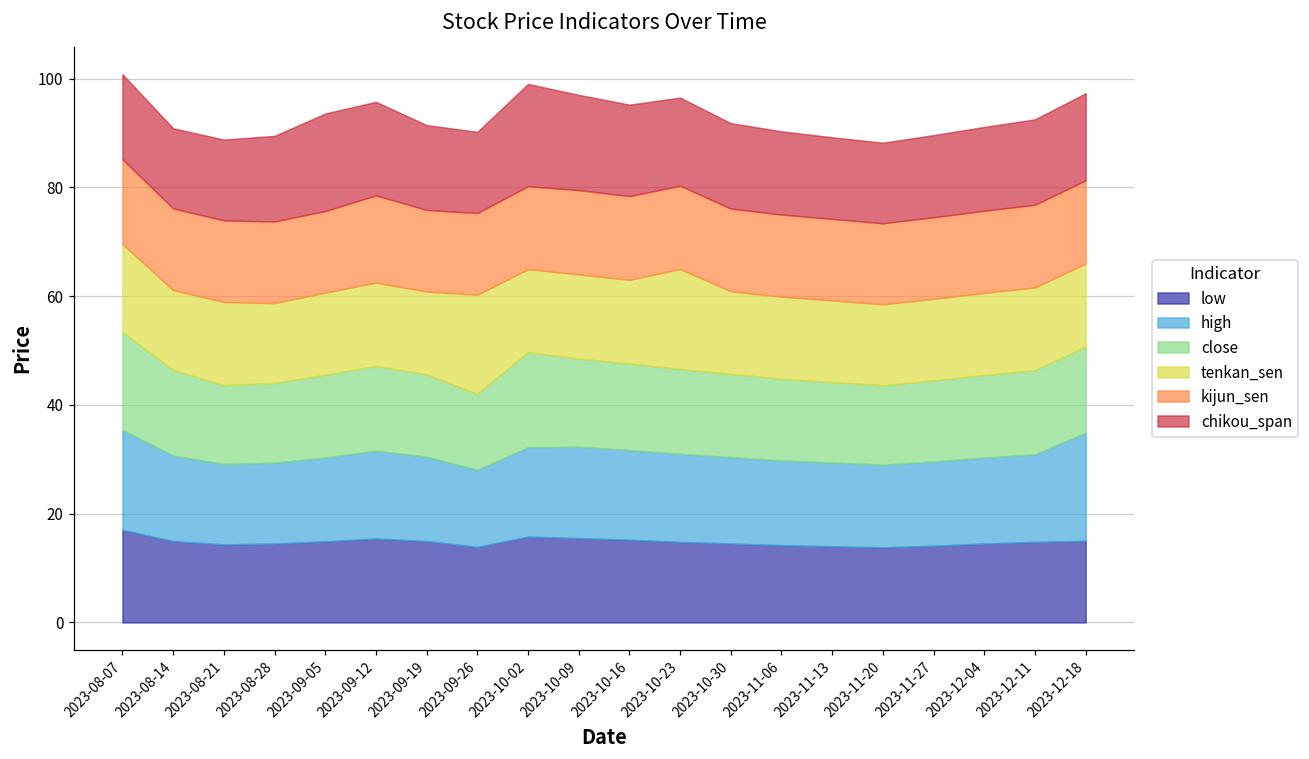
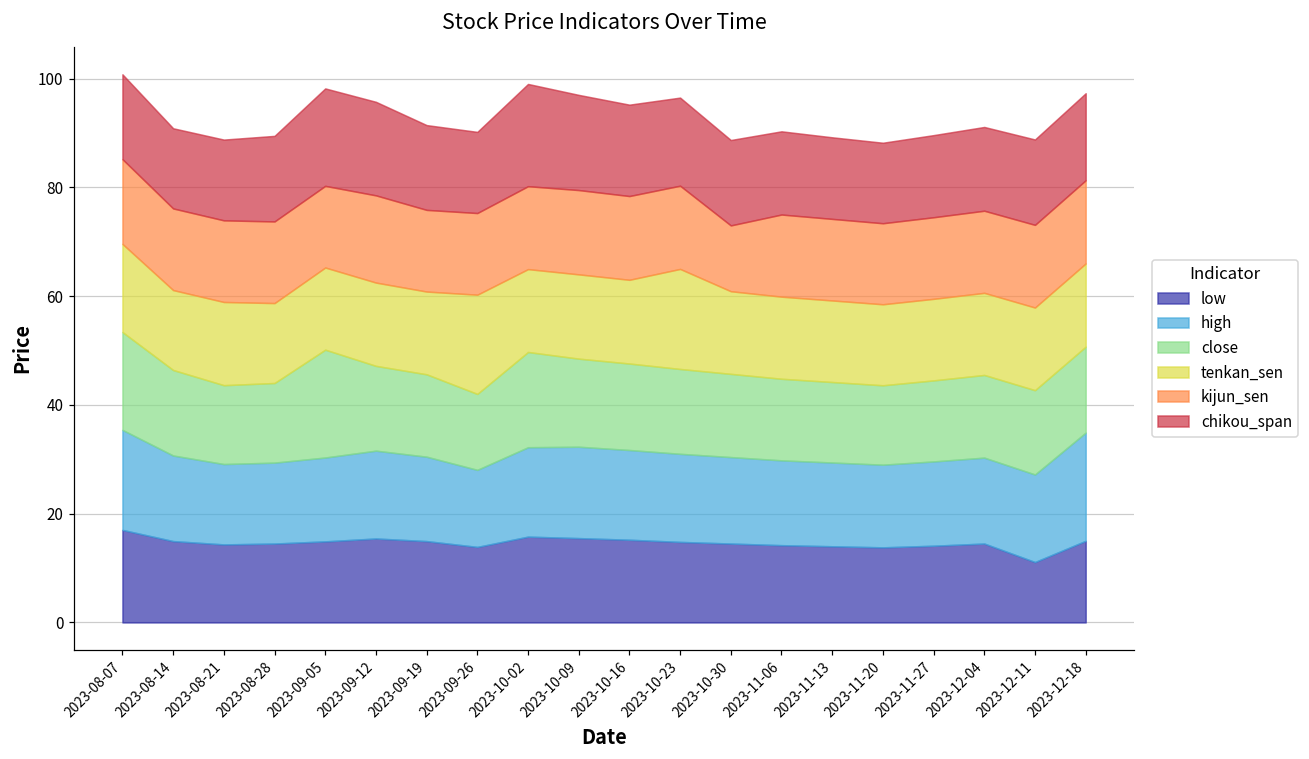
close, 2023-09-05: 15 -> 20
kijun_sen, 2023-10-30: 15 -> 12
low, 2023-12-11: 15 -> 11
